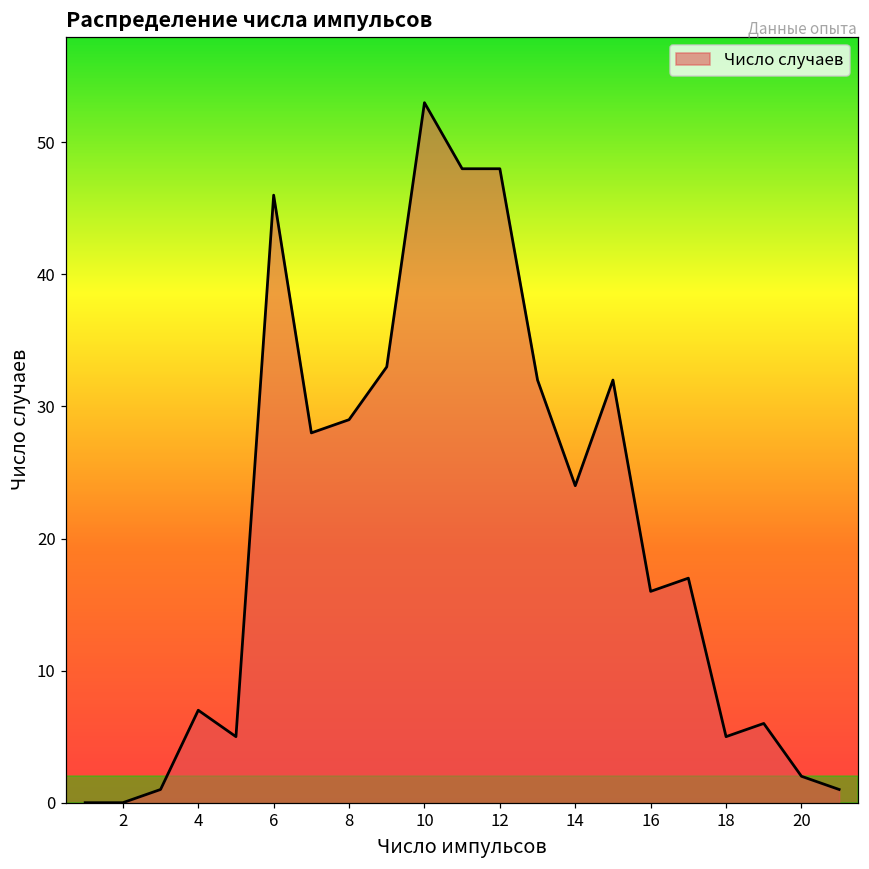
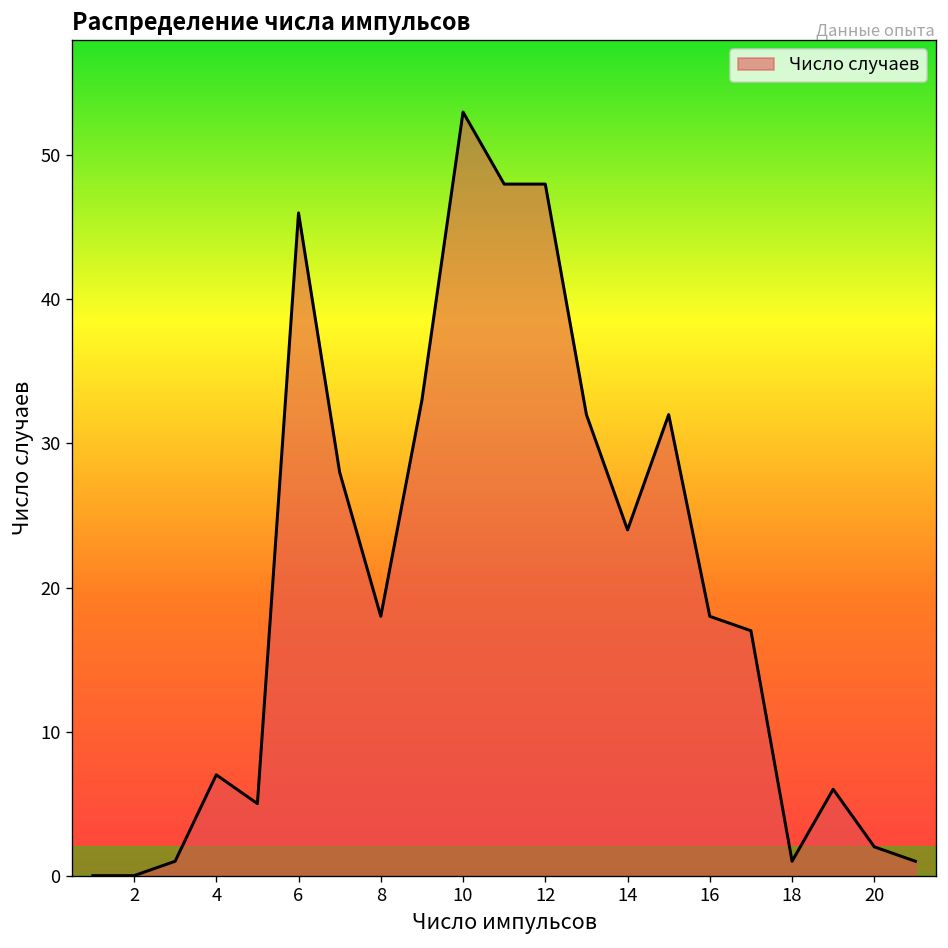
8: 29 -> 18
16: 16 -> 18
18: 5 -> 1
